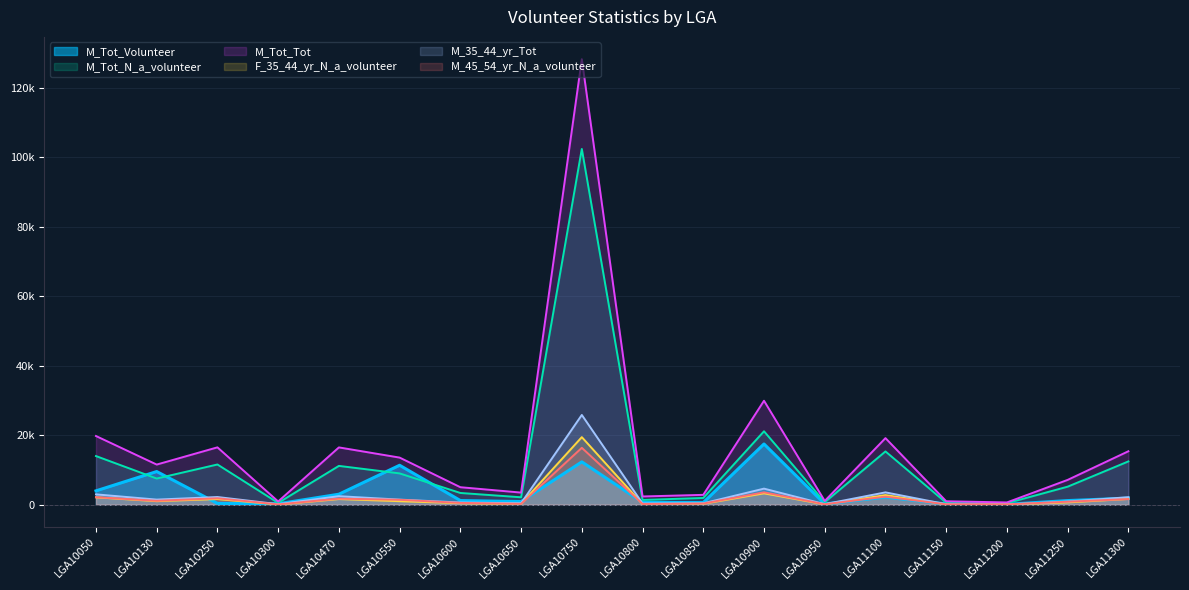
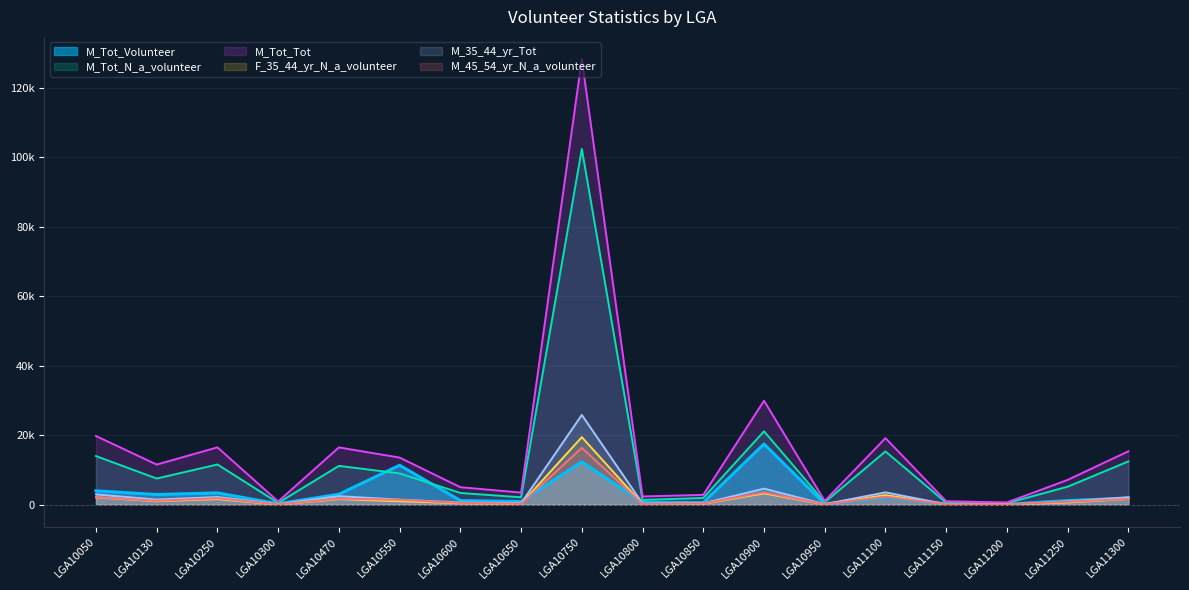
M_Tot_Volunteer, LGA10130: 10000 -> 3000
M_Tot_Volunteer, LGA10250: 0 -> 3000
